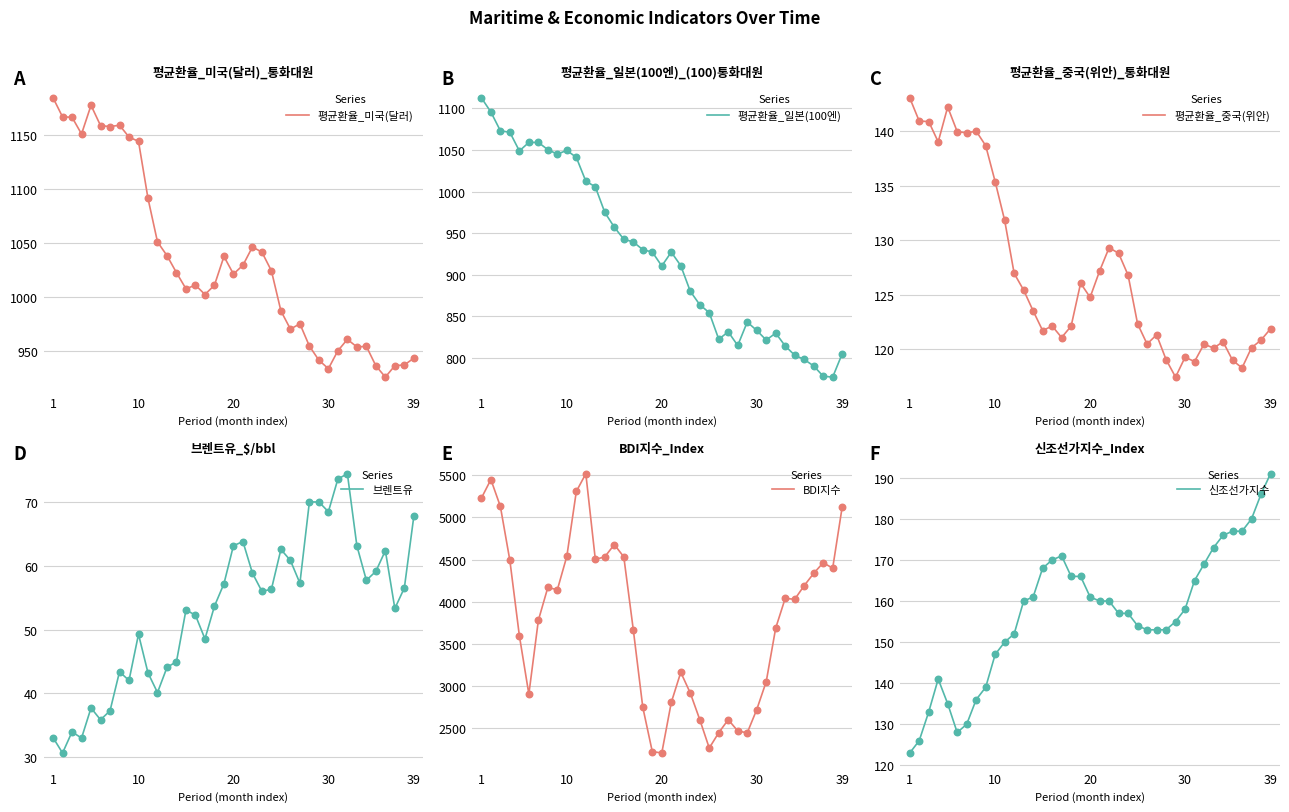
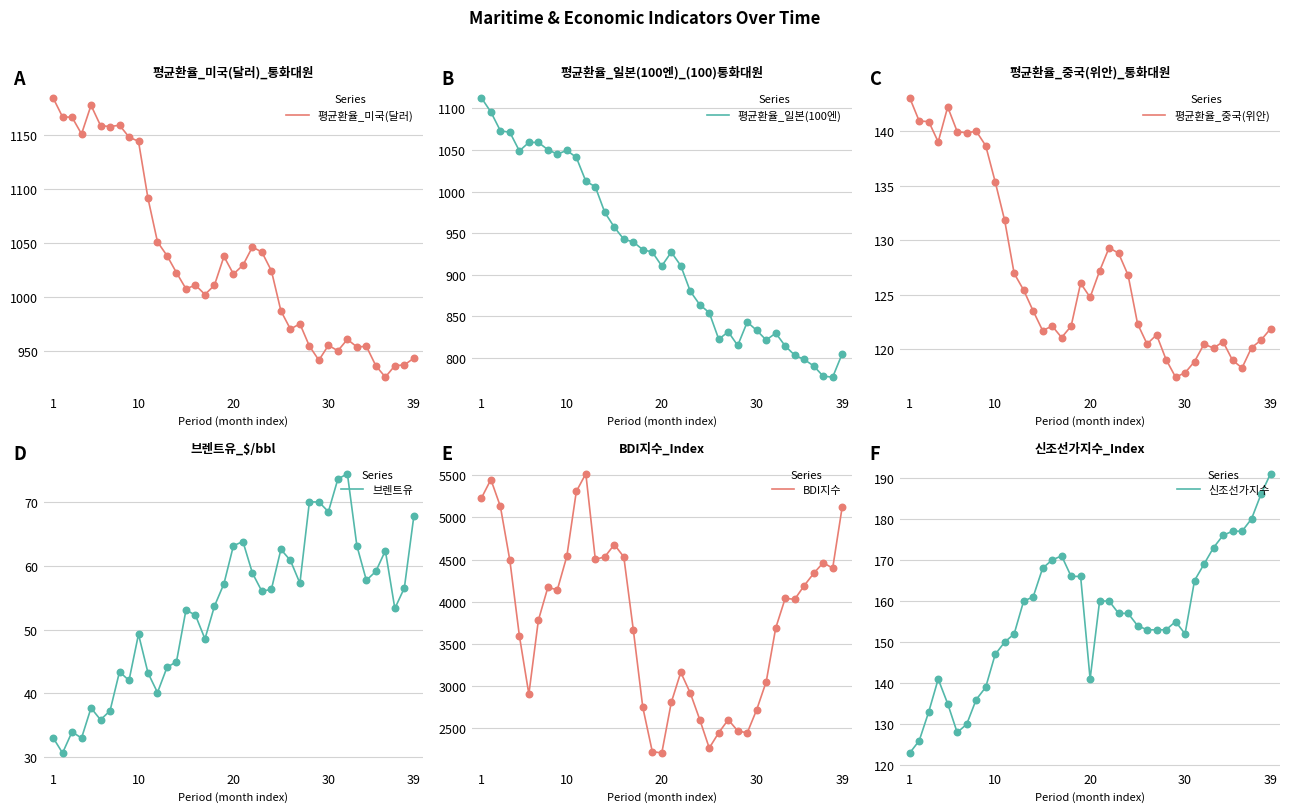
평균환율_미국(달러)_통화대원, 30: 934 -> 955
평균환율_중국(위안)_통화대원, 30: 119.3 -> 117.9
신조선가지수_Index, 20: 161 -> 141
신조선가지수_Index, 30: 158 -> 152
